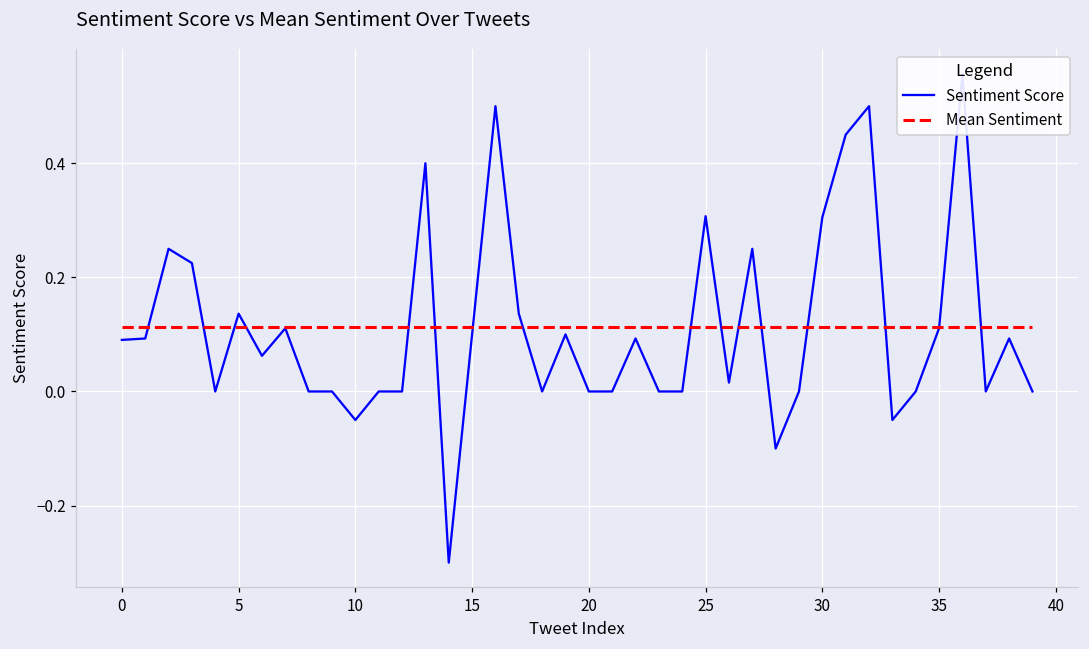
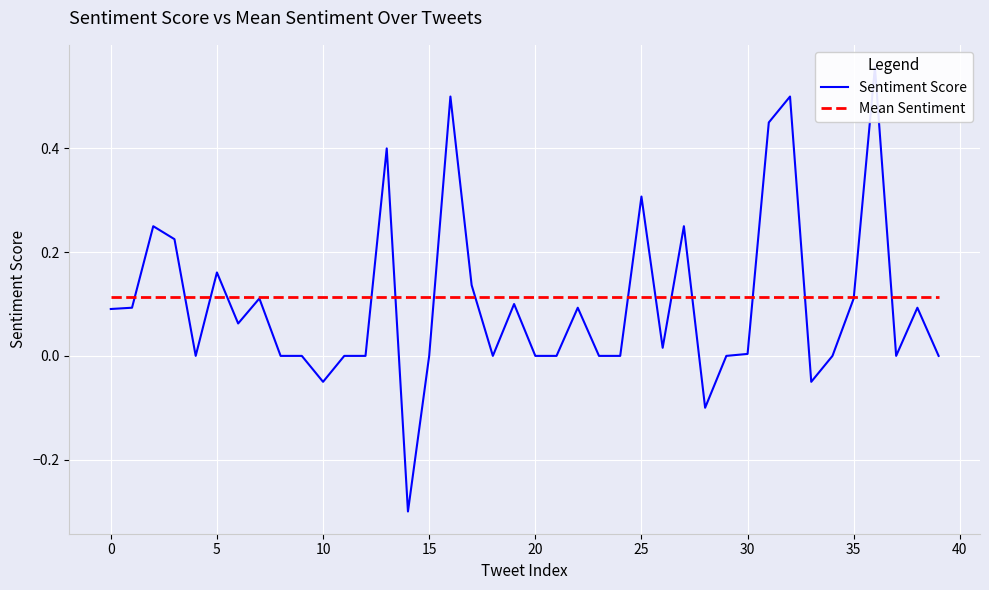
Sentiment Score, 5: 0.14 -> 0.16
Sentiment Score, 15: 0.1 -> 0.0
Sentiment Score, 30: 0.31 -> 0.00
